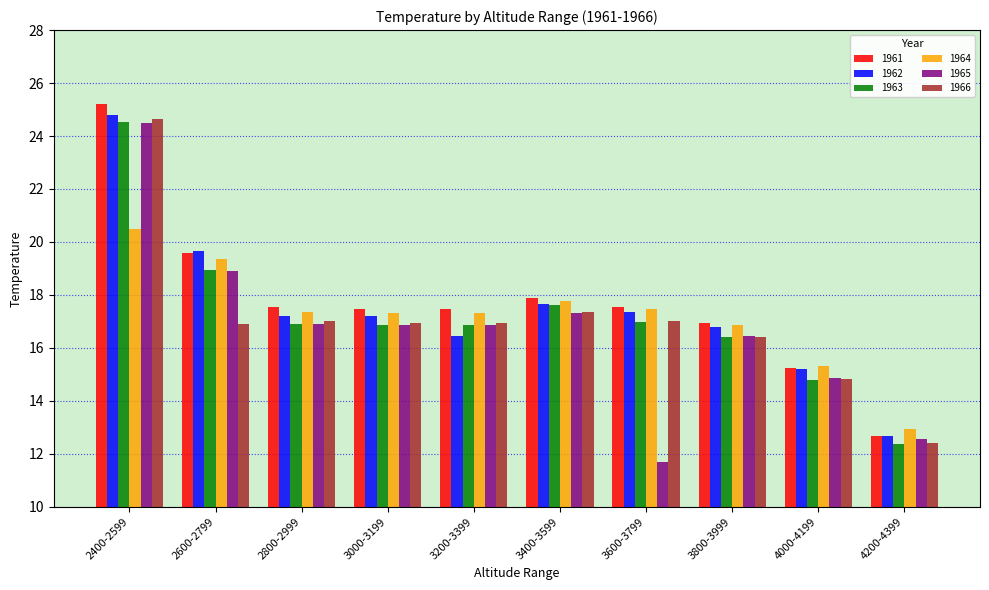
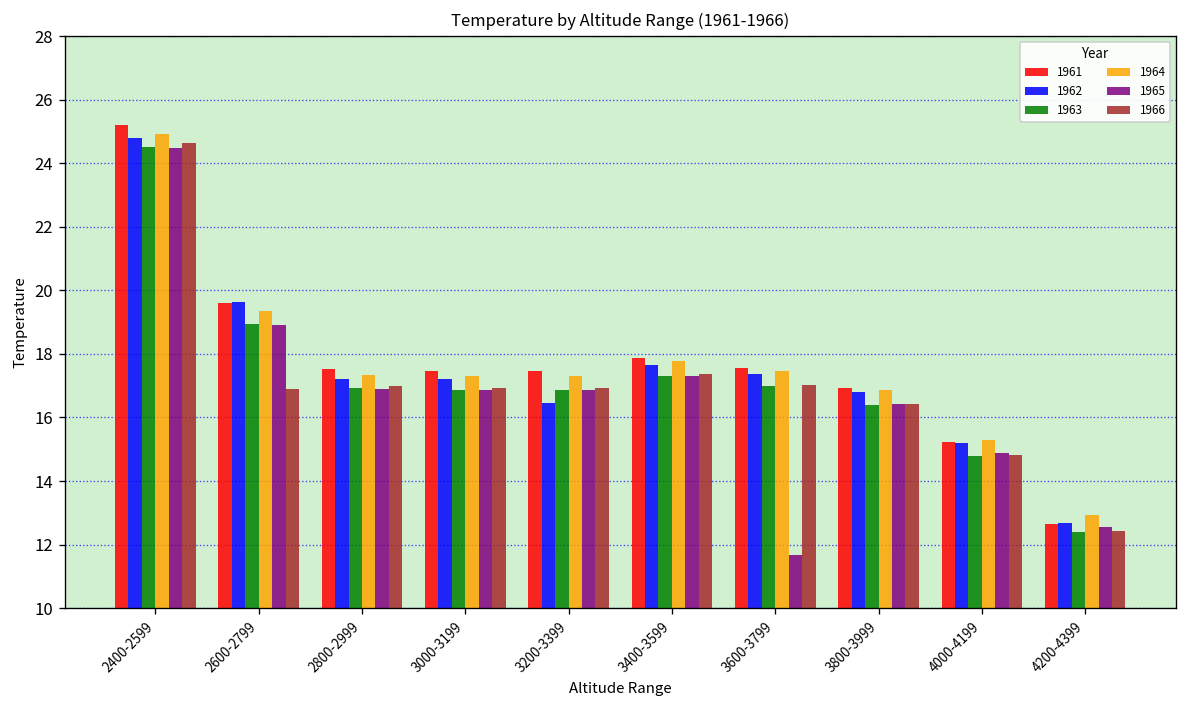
1964, 2400-2599: 20.5 -> 24.9
1963, 3400-3599: 17.6 -> 17.3
